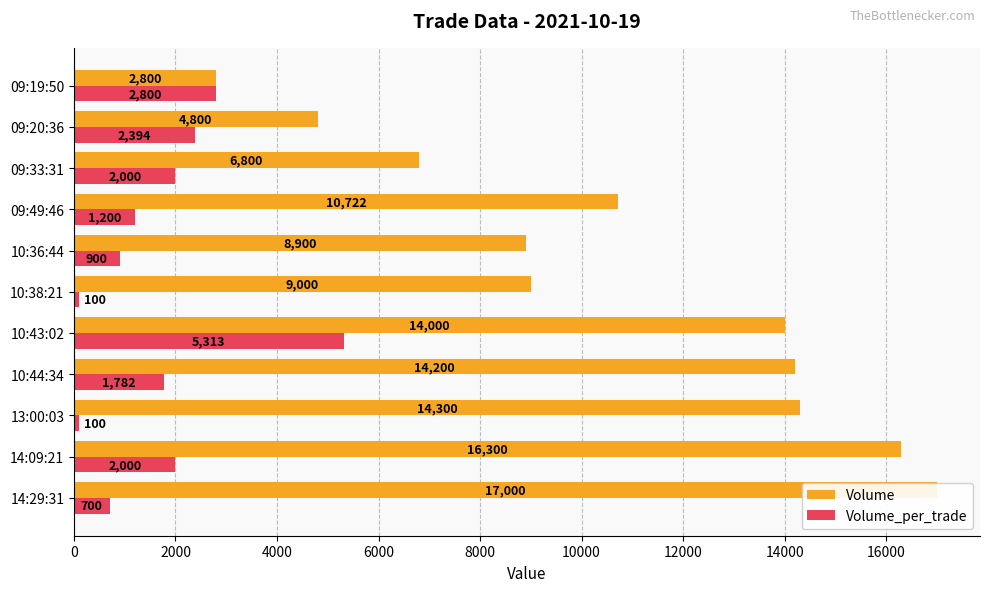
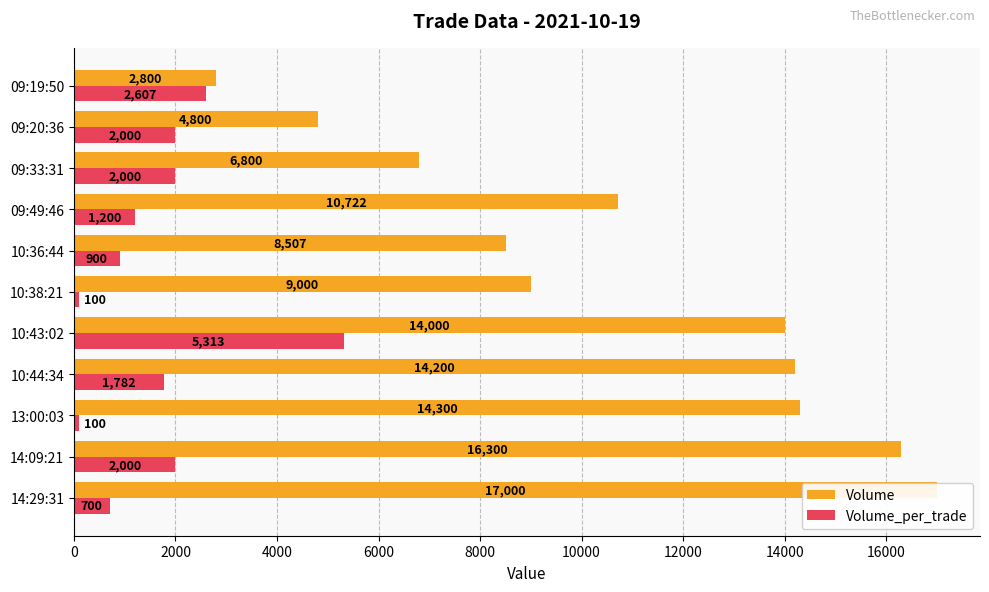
Volume_per_trade, 09:19:50: 2,800 -> 2,607
Volume_per_trade, 09:20:36: 2,394 -> 2,000
Volume, 10:36:44: 8,900 -> 8,507
